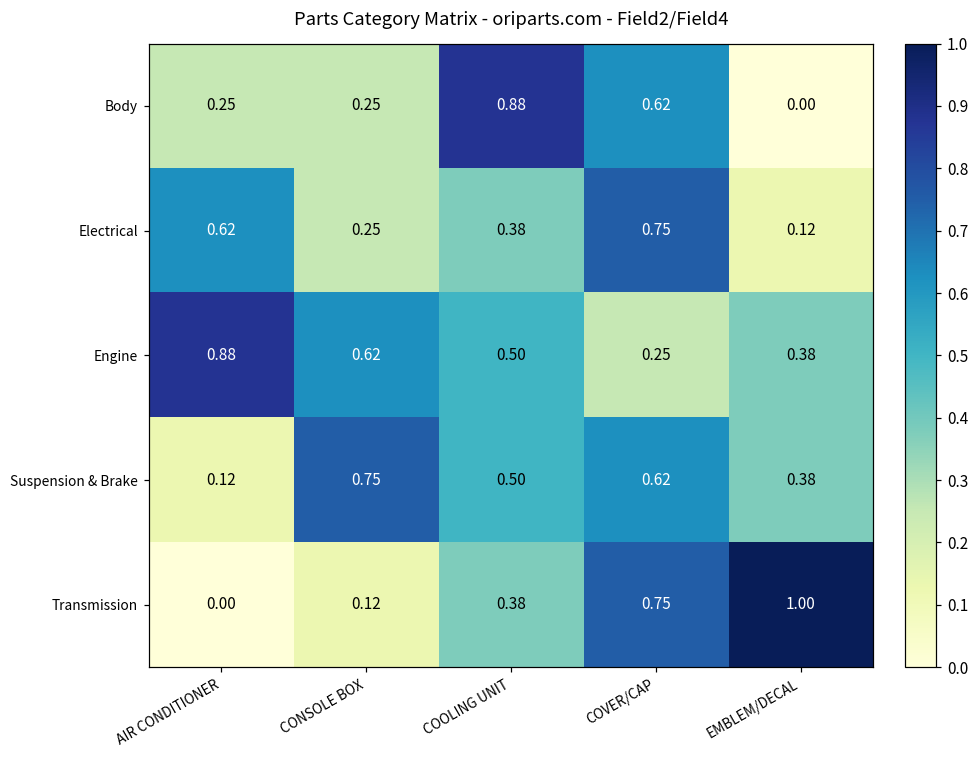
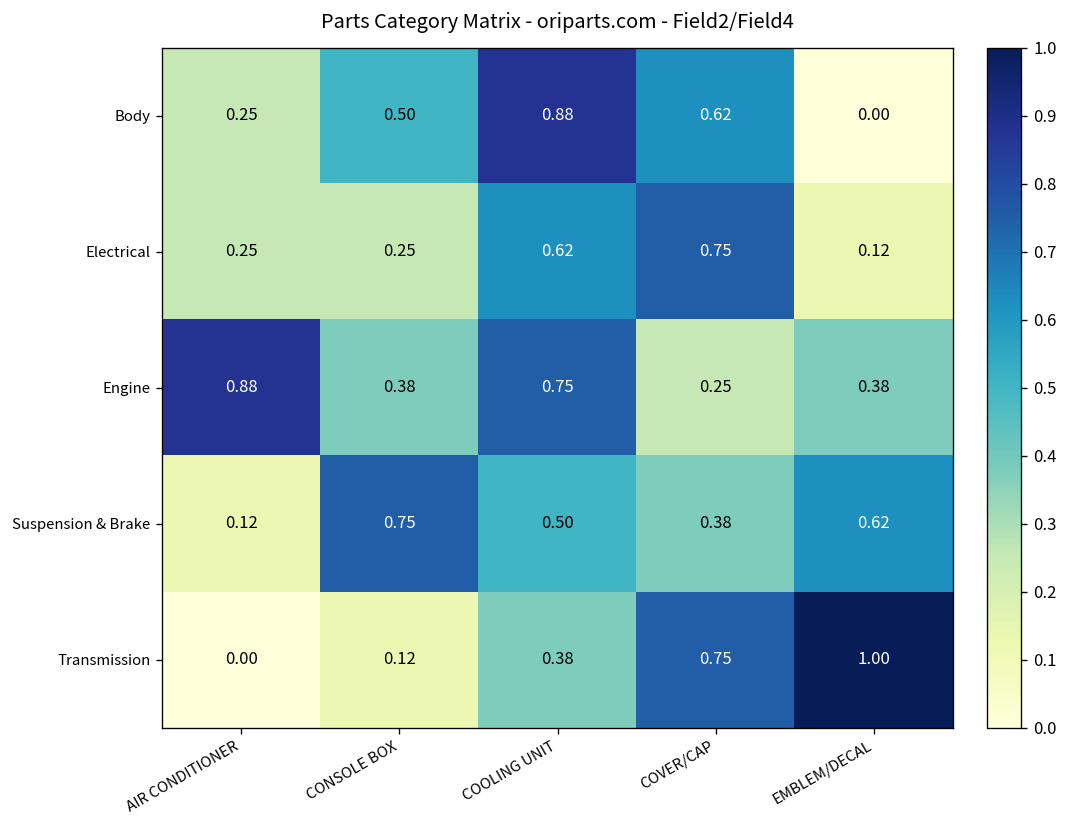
Body, CONSOLE BOX: 0.25 -> 0.50
Electrical, AIR CONDITIONER: 0.62 -> 0.25
Electrical, COOLING UNIT: 0.38 -> 0.62
Engine, CONSOLE BOX: 0.62 -> 0.38
Engine, COOLING UNIT: 0.50 -> 0.75
Suspension & Brake, COVER/CAP: 0.62 -> 0.38
Suspension & Brake, EMBLEM/DECAL: 0.38 -> 0.62
